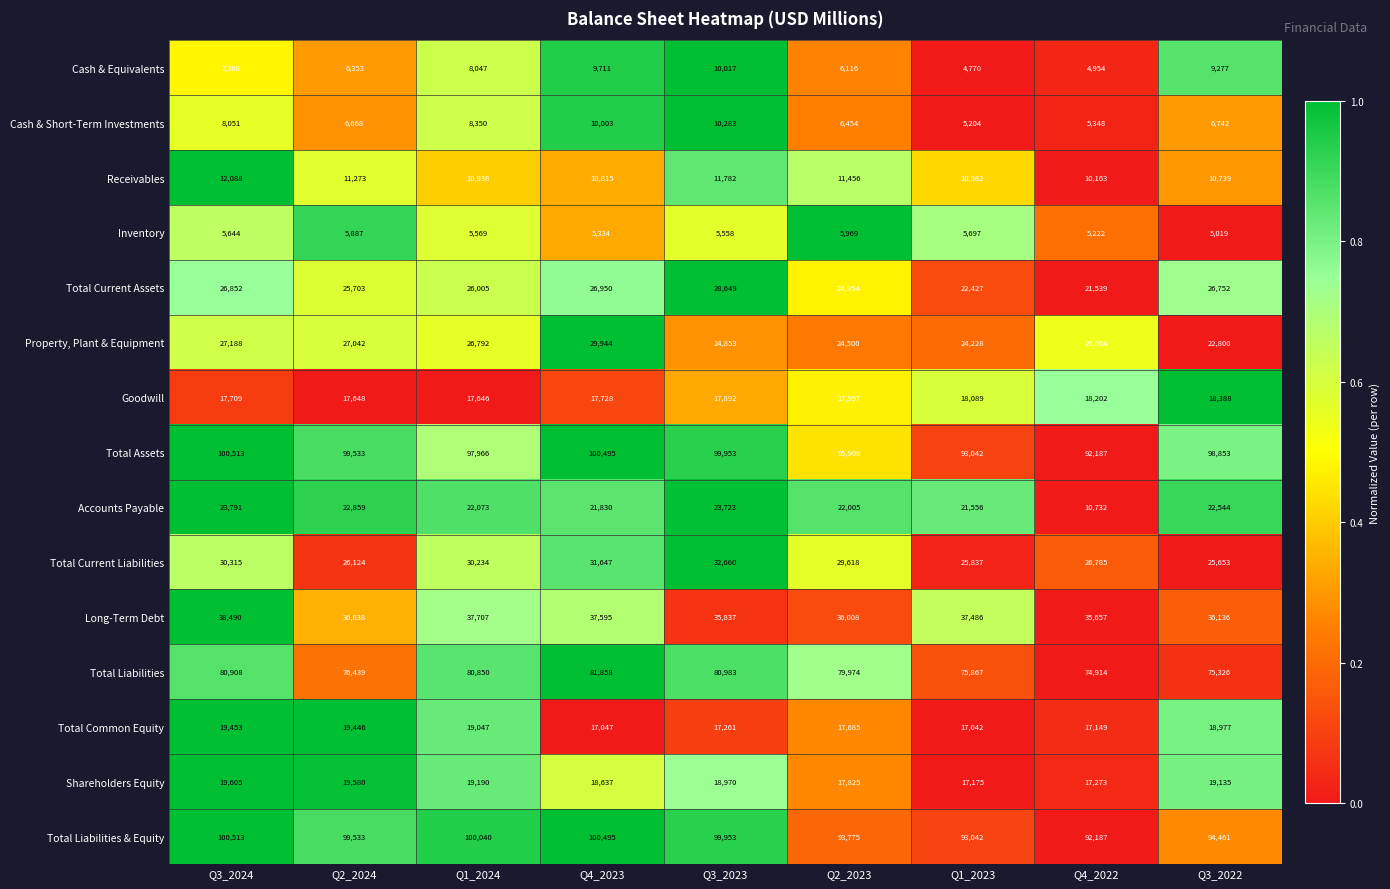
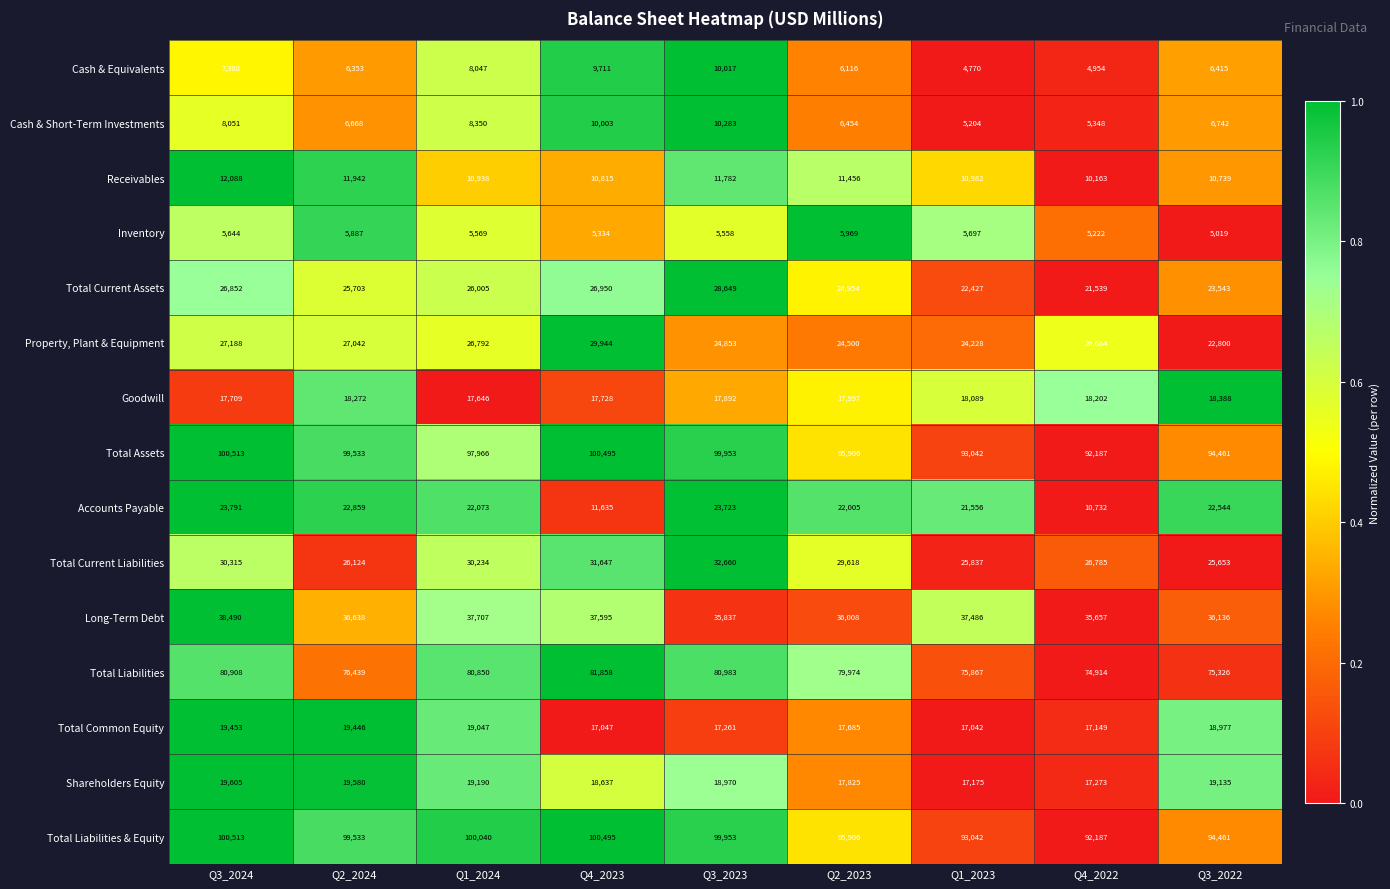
Cash & Equivalents, Q3_2022: 9,277 -> 6,415
Receivables, Q2_2024: 11,273 -> 11,942
Total Current Assets, Q3_2022: 26,752 -> 23,543
Goodwill, Q2_2024: 17,648 -> 18,272
Total Assets, Q3_2022: 98,853 -> 94,461
Accounts Payable, Q4_2023: 21,830 -> 11,635
Total Liabilities & Equity, Q2_2023: 93,775 -> 95,906
